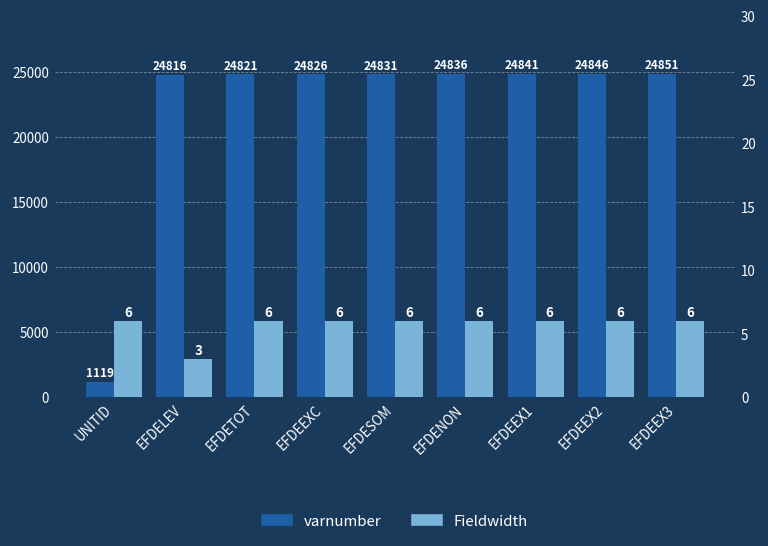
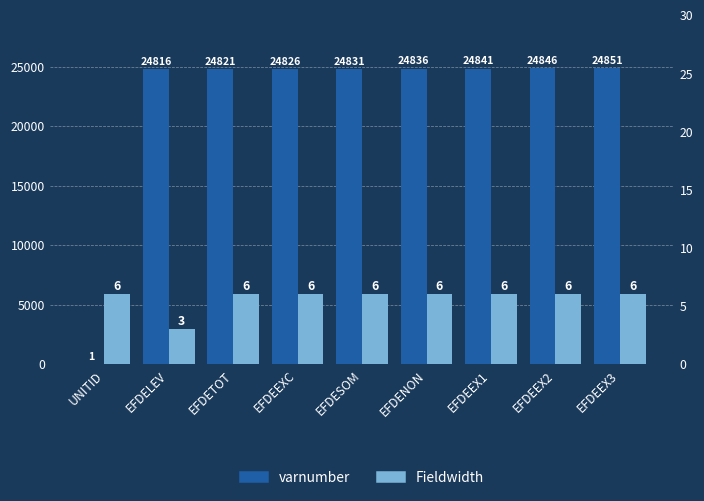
varnumber, UNITID: 1119 -> 1
